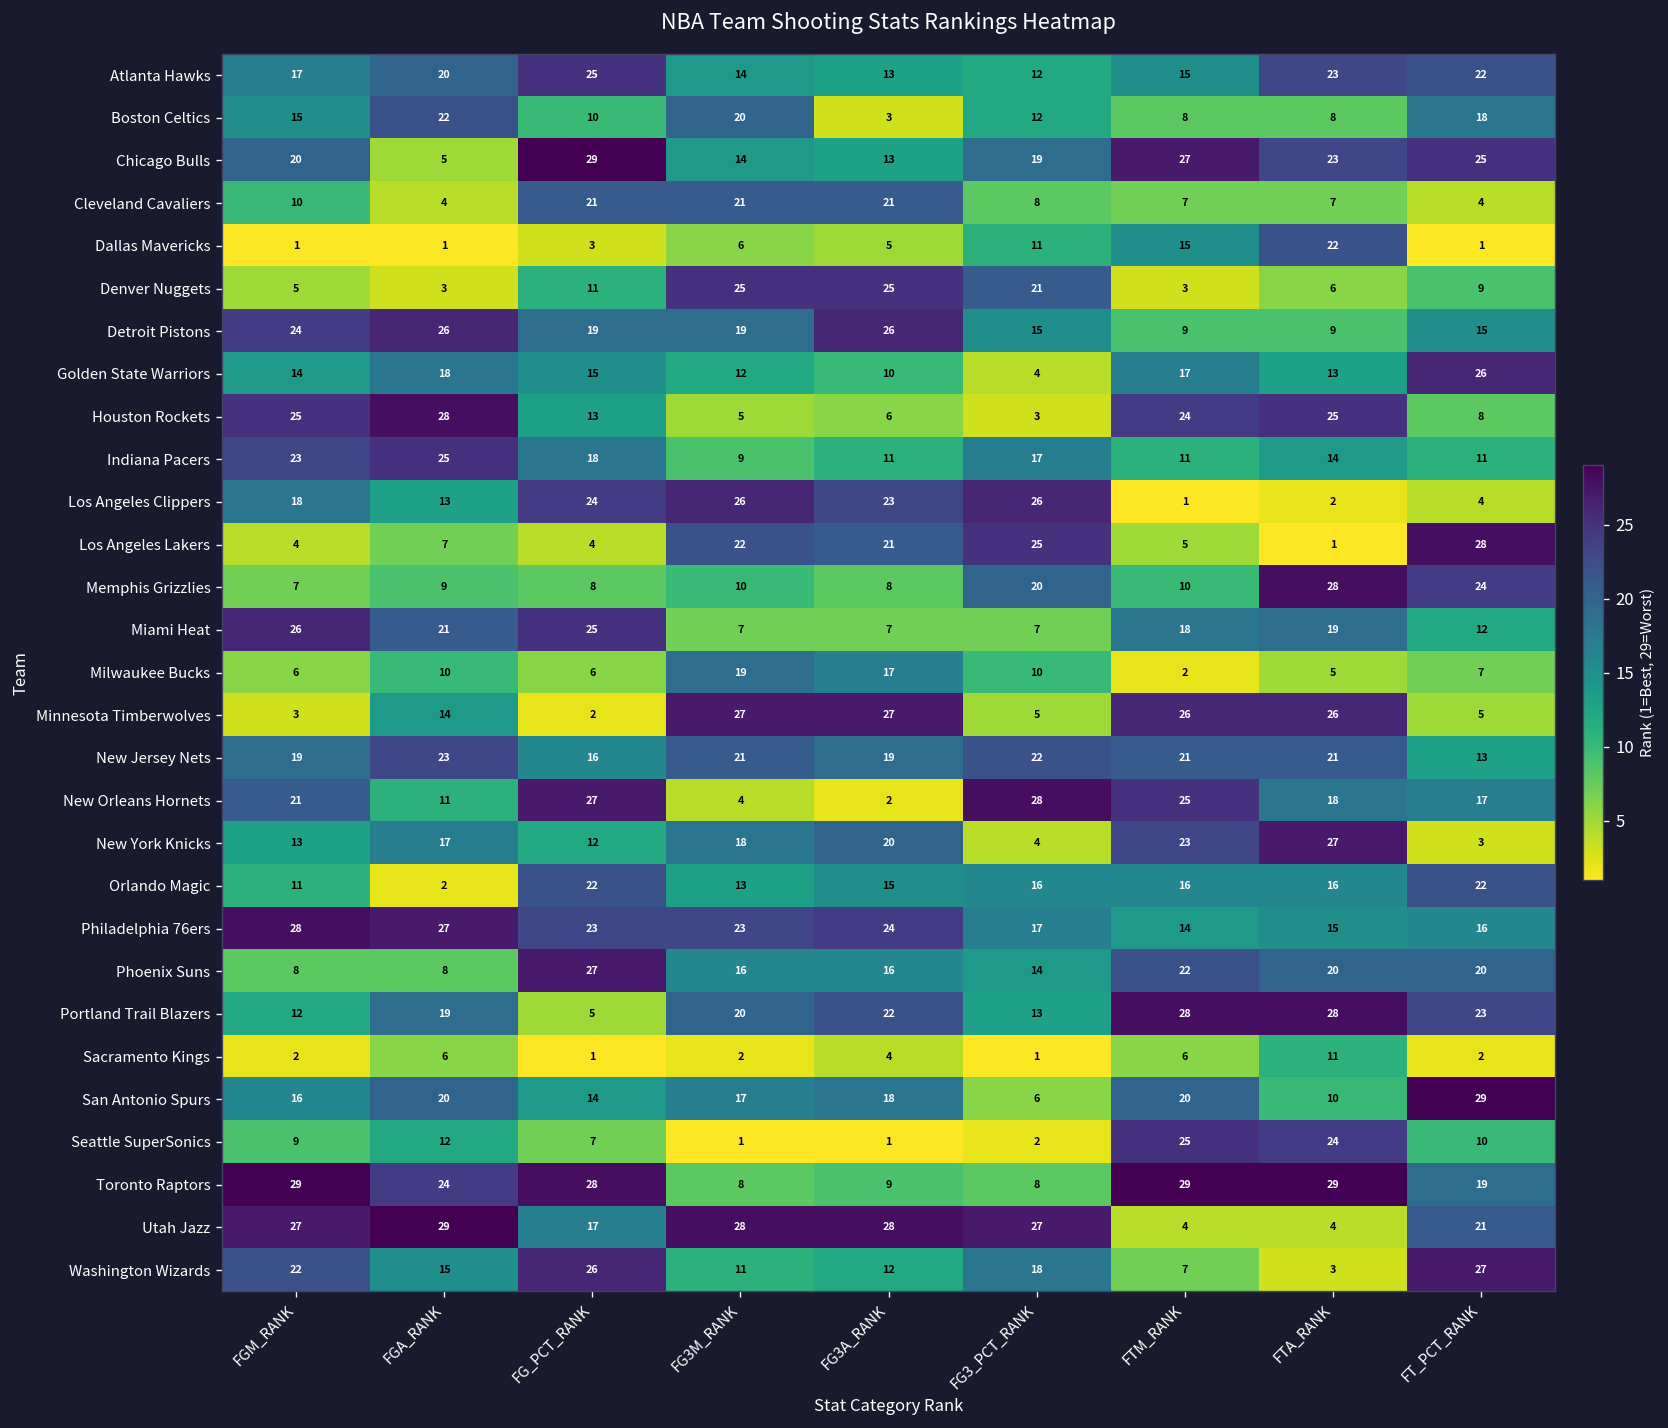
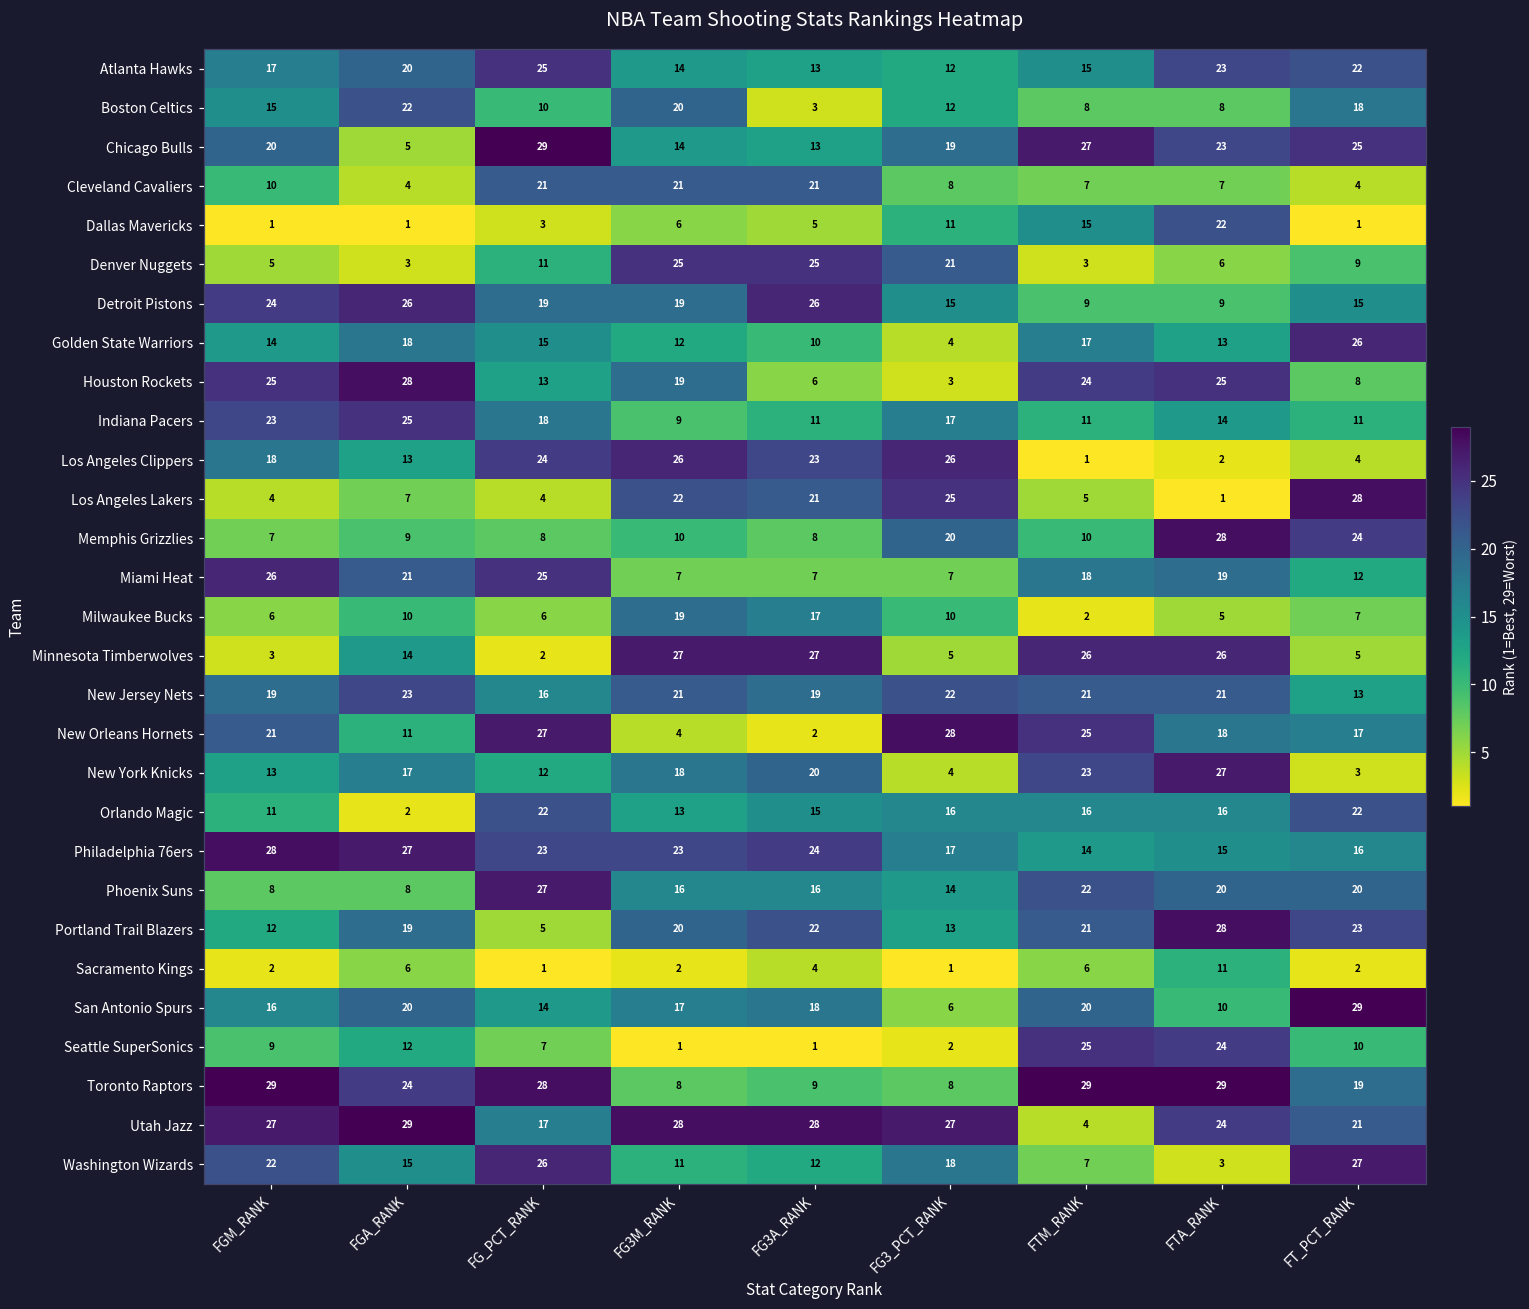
Houston Rockets, FG3M_RANK: 5 -> 19
Portland Trail Blazers, FTM_RANK: 28 -> 21
Utah Jazz, FTA_RANK: 4 -> 24
